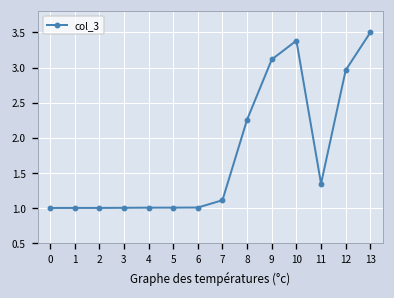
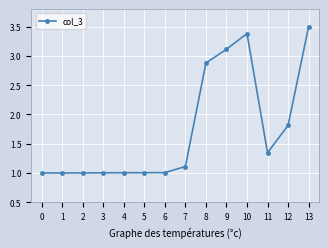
8: 2.3 -> 2.9
12: 3.0 -> 1.8
